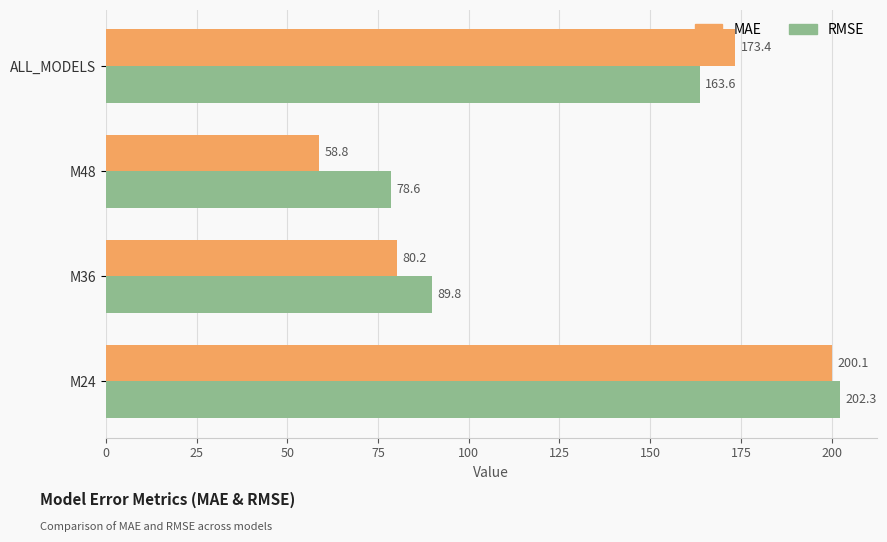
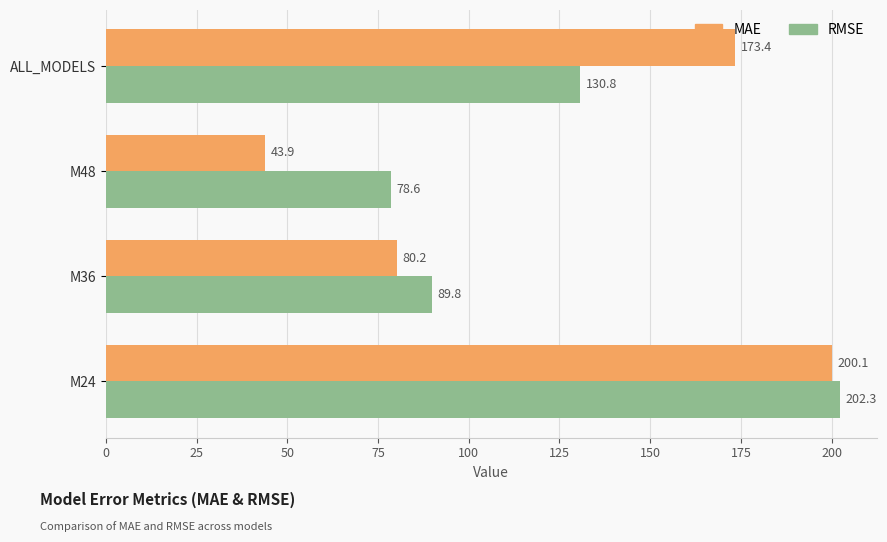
RMSE, ALL_MODELS: 163.6 -> 130.8
MAE, M48: 58.8 -> 43.9
